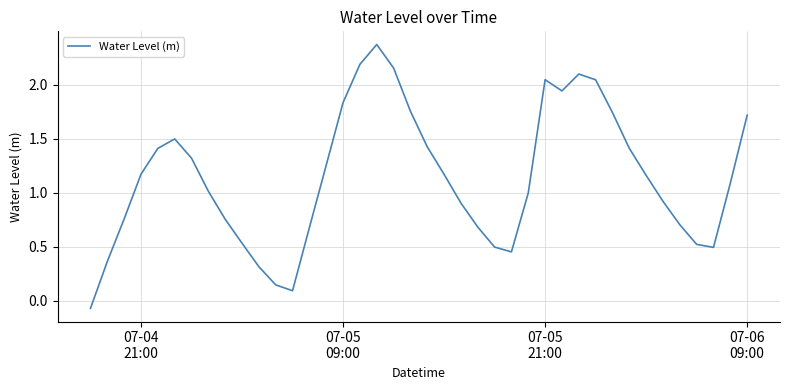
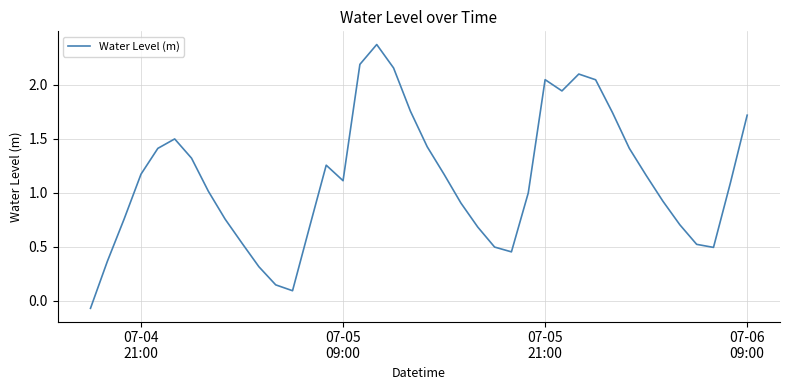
07-05 09:00: 1.83 -> 1.11
